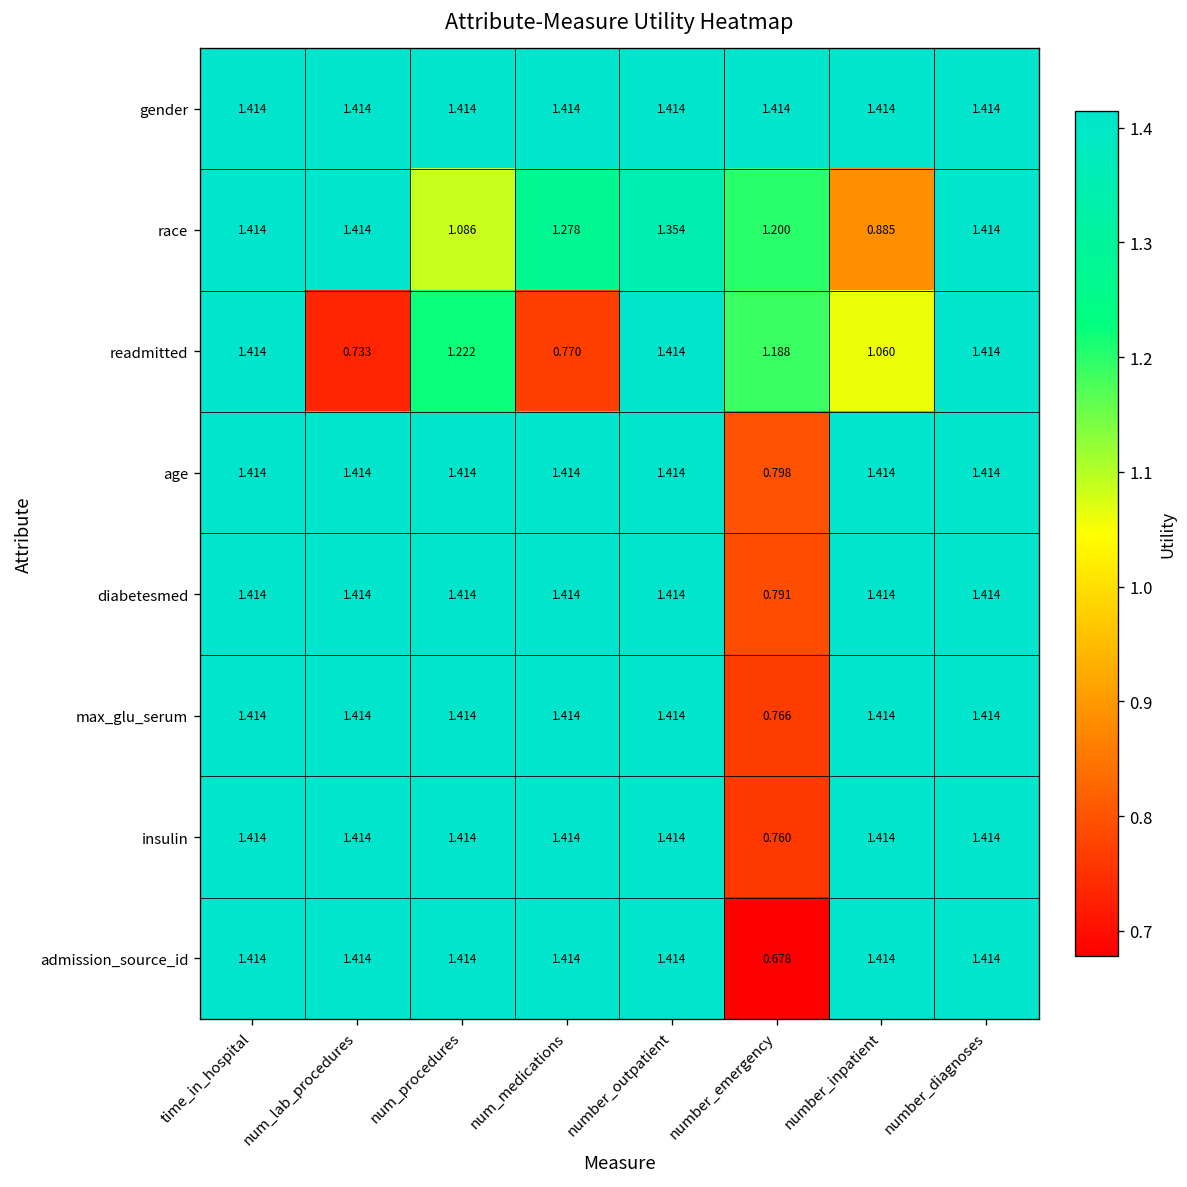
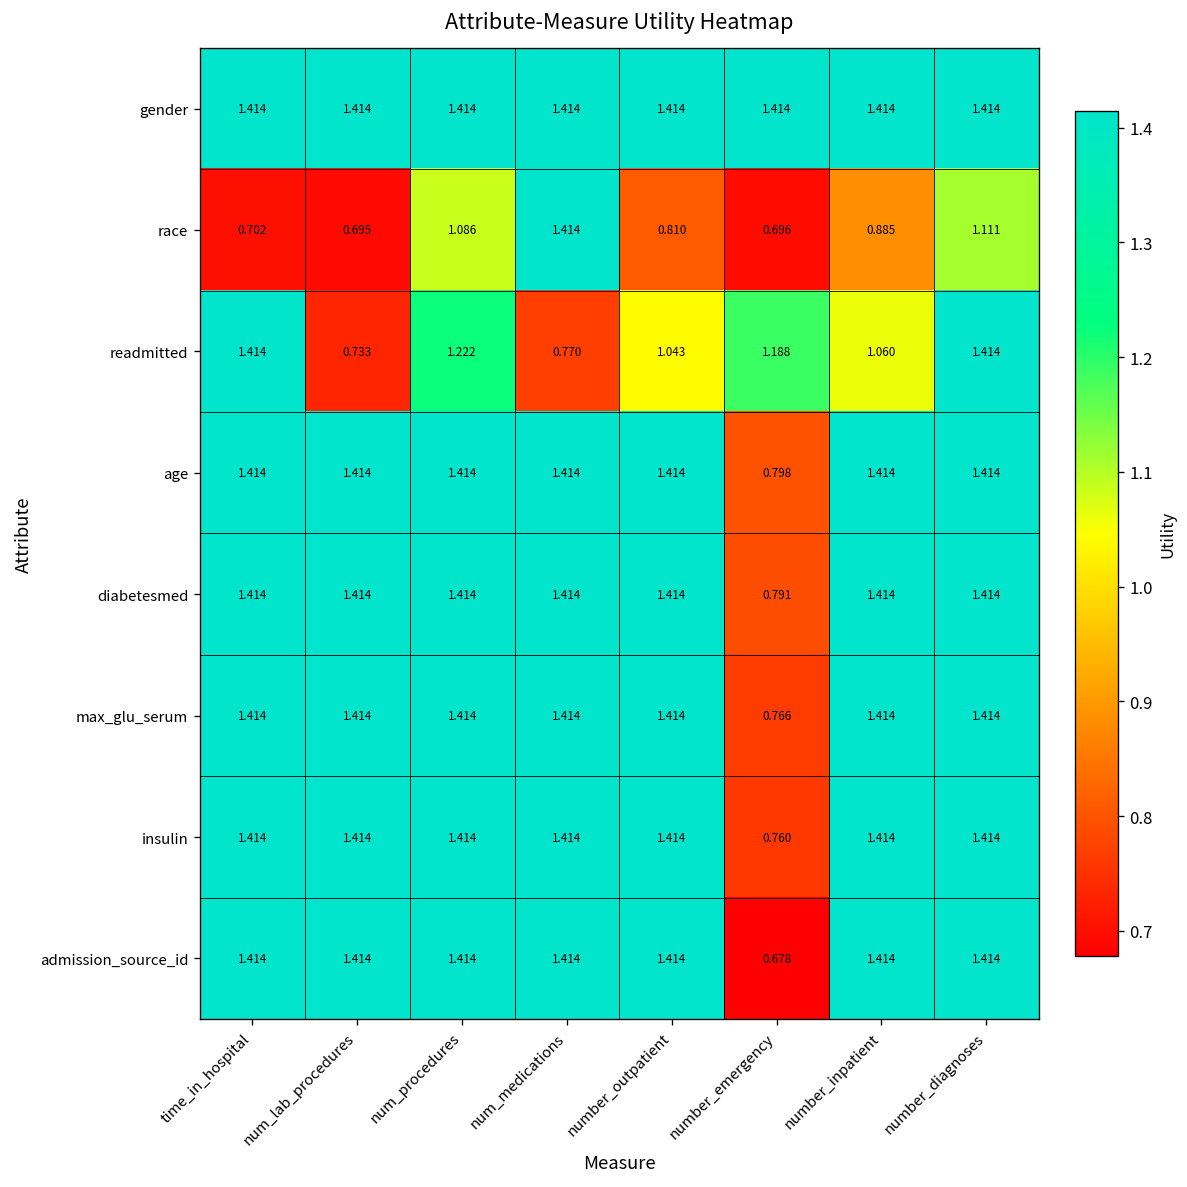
race, time_in_hospital: 1.414 -> 0.702
race, num_lab_procedures: 1.414 -> 0.695
race, num_medications: 1.278 -> 1.414
race, number_outpatient: 1.354 -> 0.810
race, number_emergency: 1.200 -> 0.696
race, number_diagnoses: 1.414 -> 1.111
readmitted, number_outpatient: 1.414 -> 1.043
